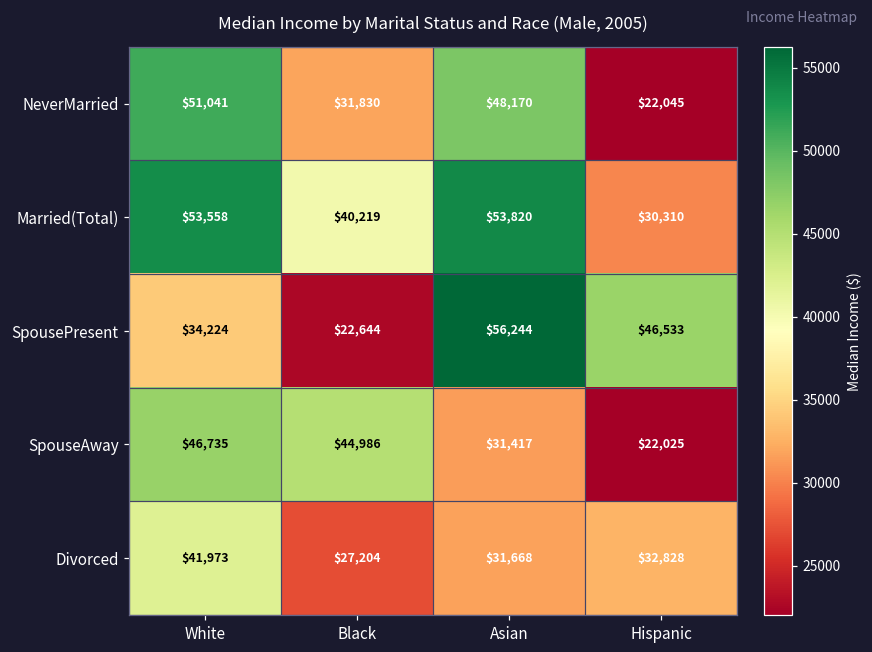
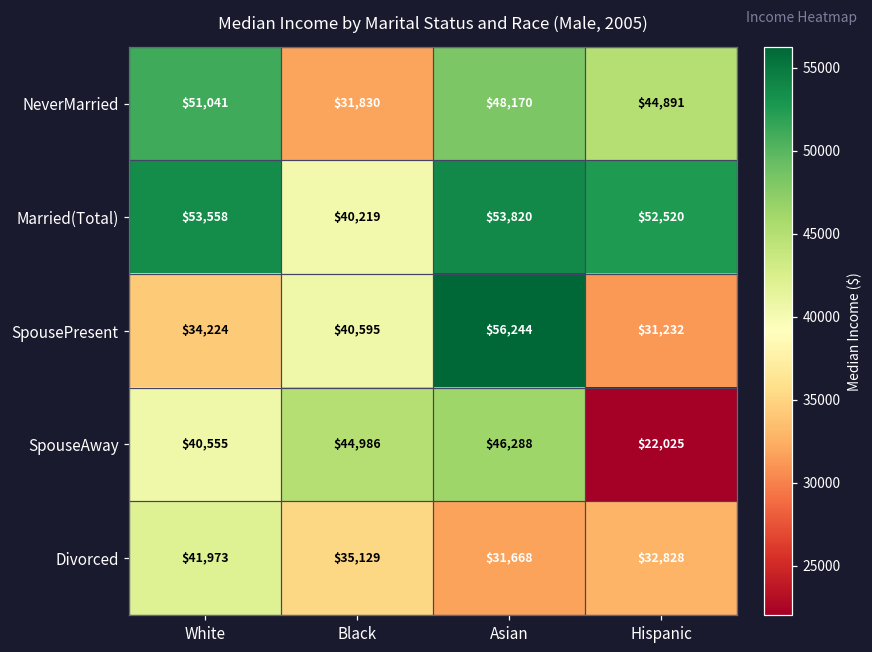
NeverMarried, Hispanic: $22,045 -> $44,891
Married(Total), Hispanic: $30,310 -> $52,520
SpousePresent, Black: $22,644 -> $40,595
SpousePresent, Hispanic: $46,533 -> $31,232
SpouseAway, White: $46,735 -> $40,555
SpouseAway, Asian: $31,417 -> $46,288
Divorced, Black: $27,204 -> $35,129
